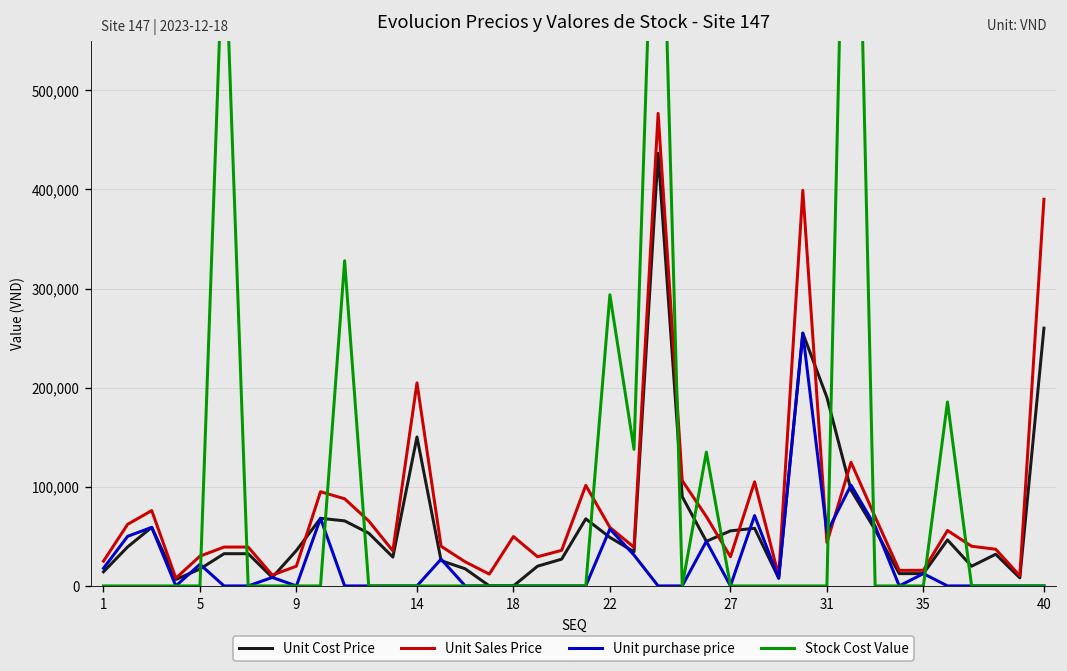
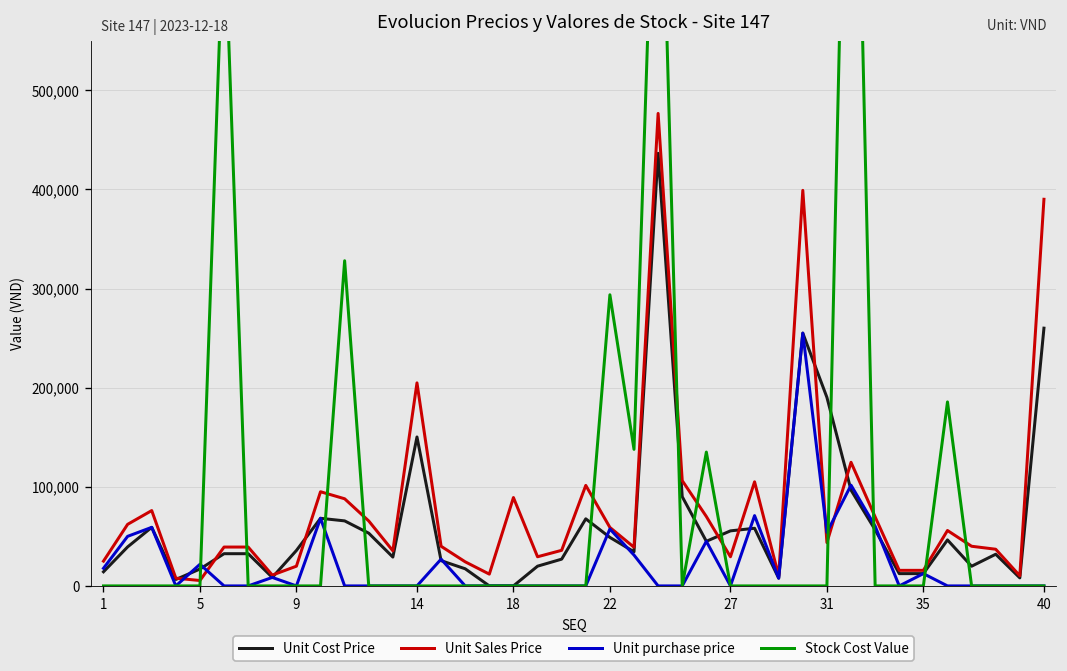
Unit Sales Price, 5: 30,000 -> 10,000
Unit Sales Price, 18: 50,000 -> 90,000
